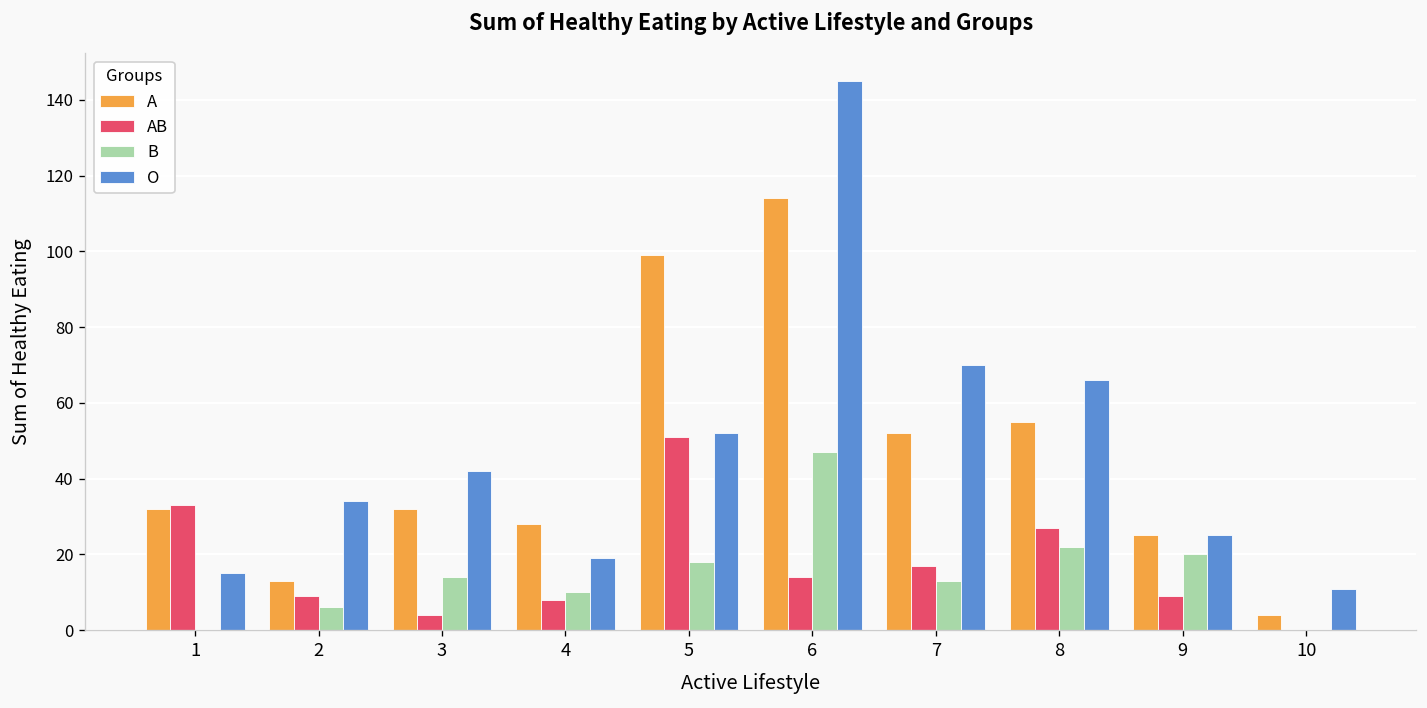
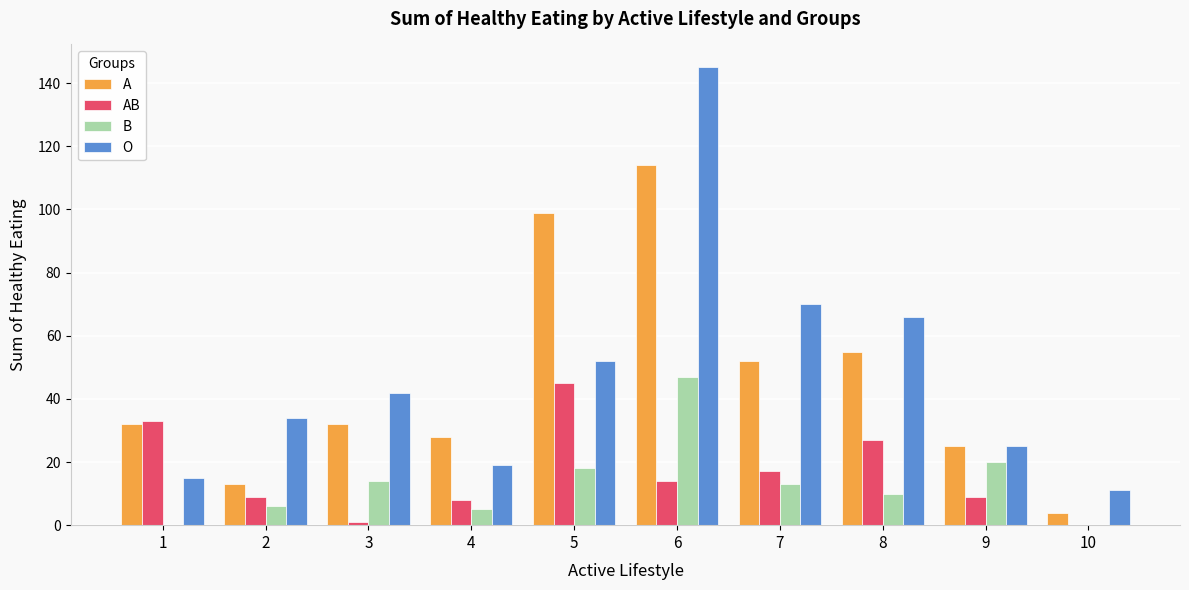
AB, 3: 4 -> 1
B, 4: 10 -> 5
AB, 5: 51 -> 45
B, 8: 22 -> 10
